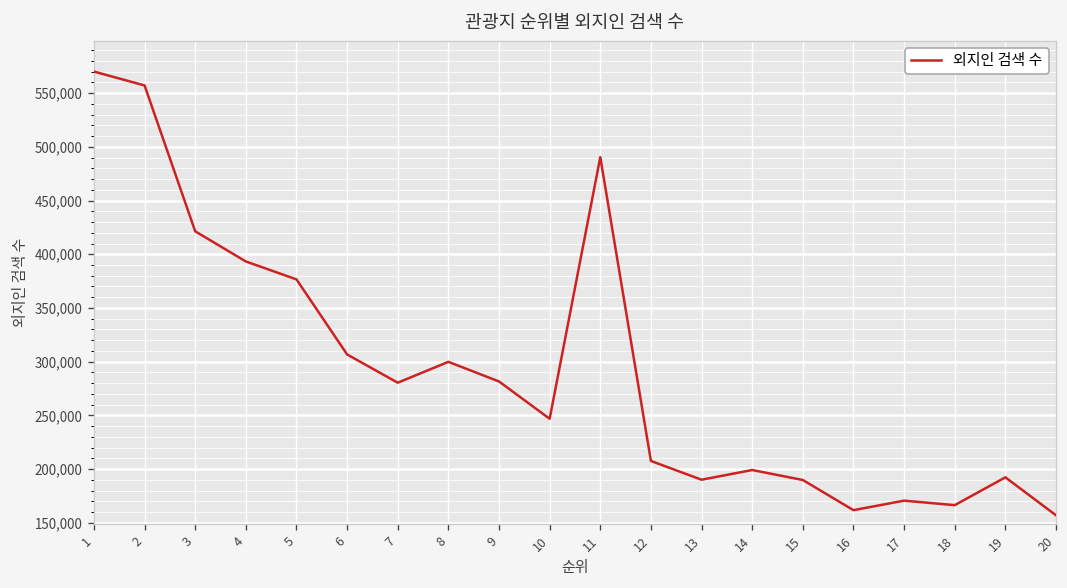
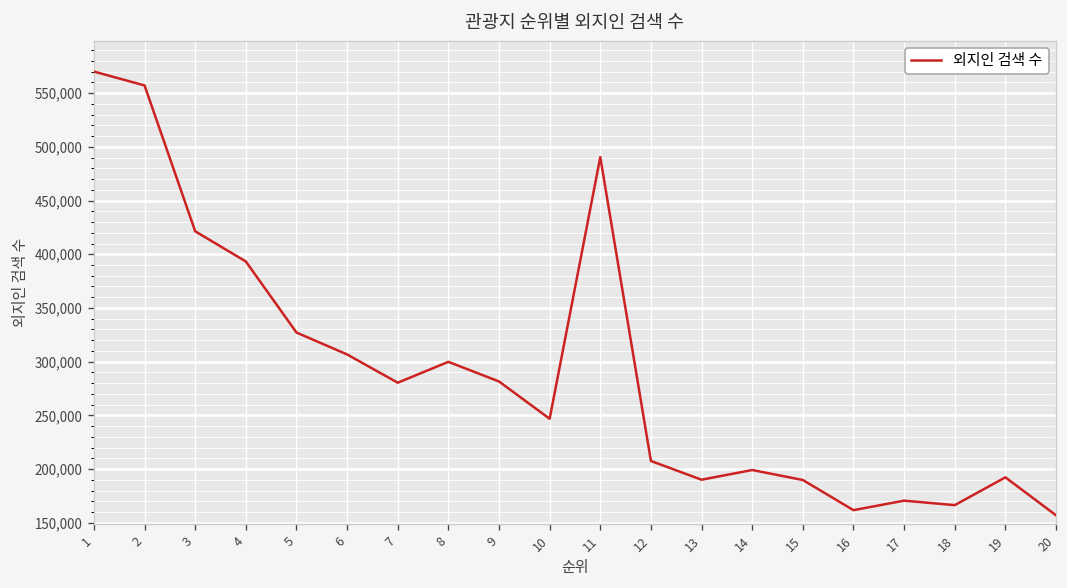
5: 380,000 -> 330,000
